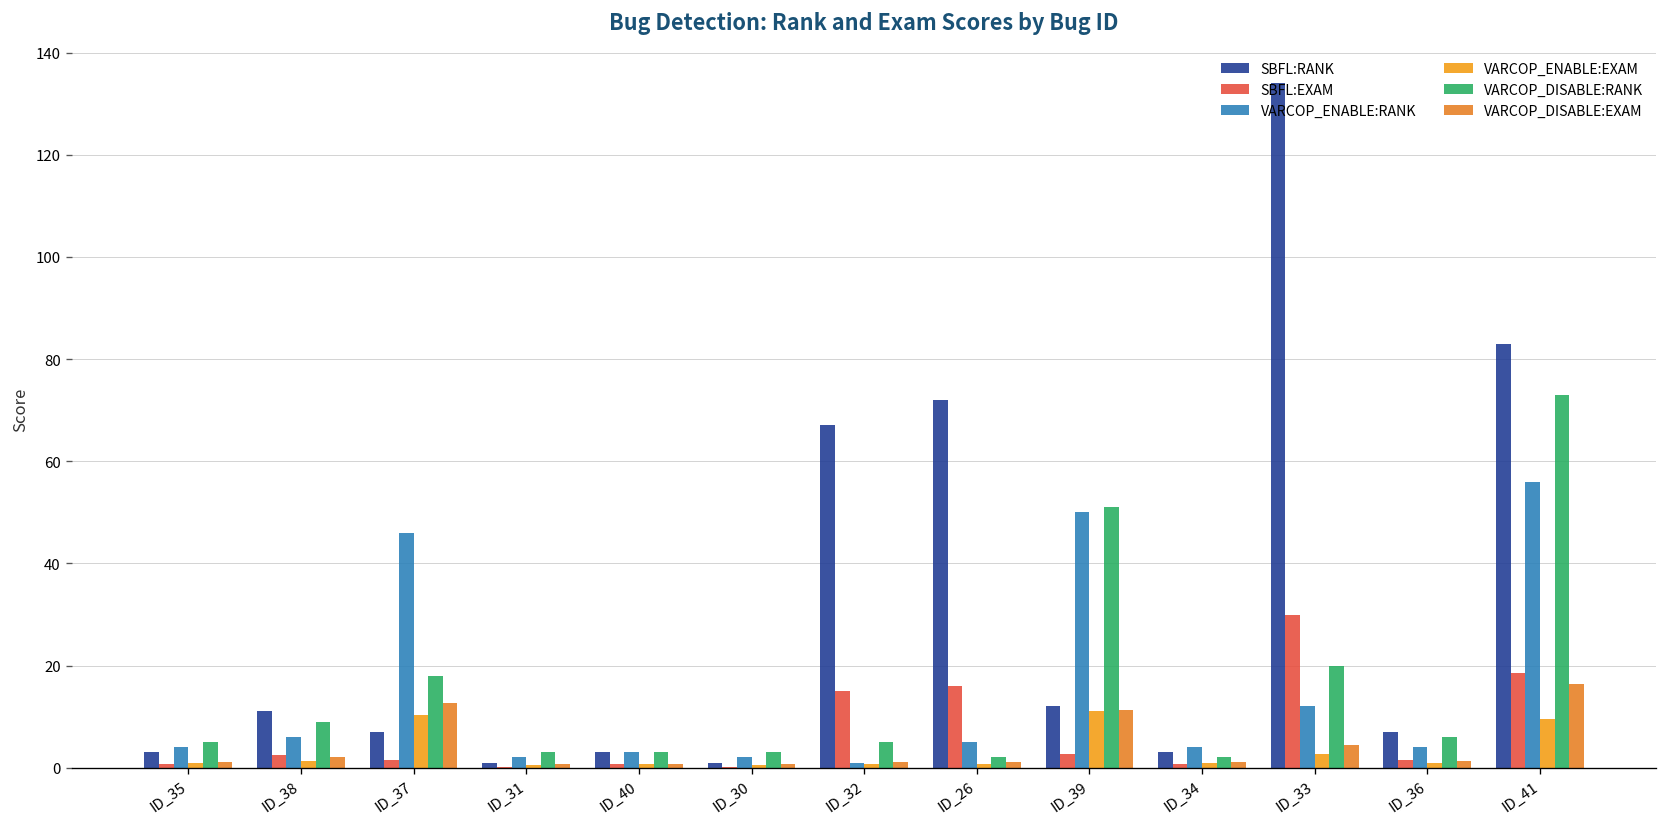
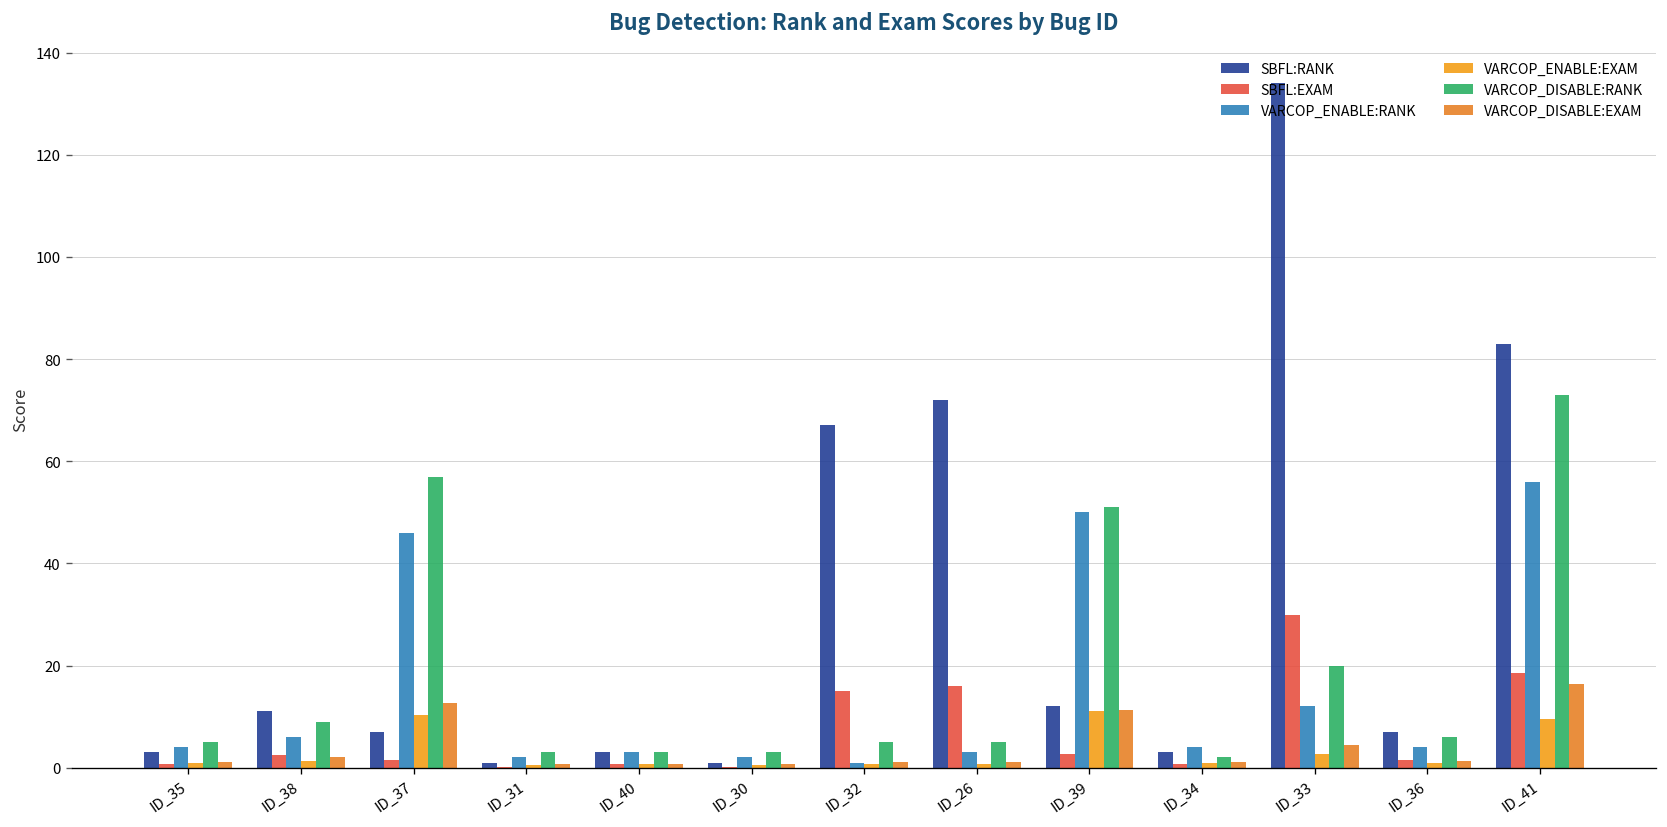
VARCOP_DISABLE:RANK, ID_37: 18 -> 57
VARCOP_ENABLE:RANK, ID_26: 5 -> 3
VARCOP_DISABLE:RANK, ID_26: 2 -> 5
